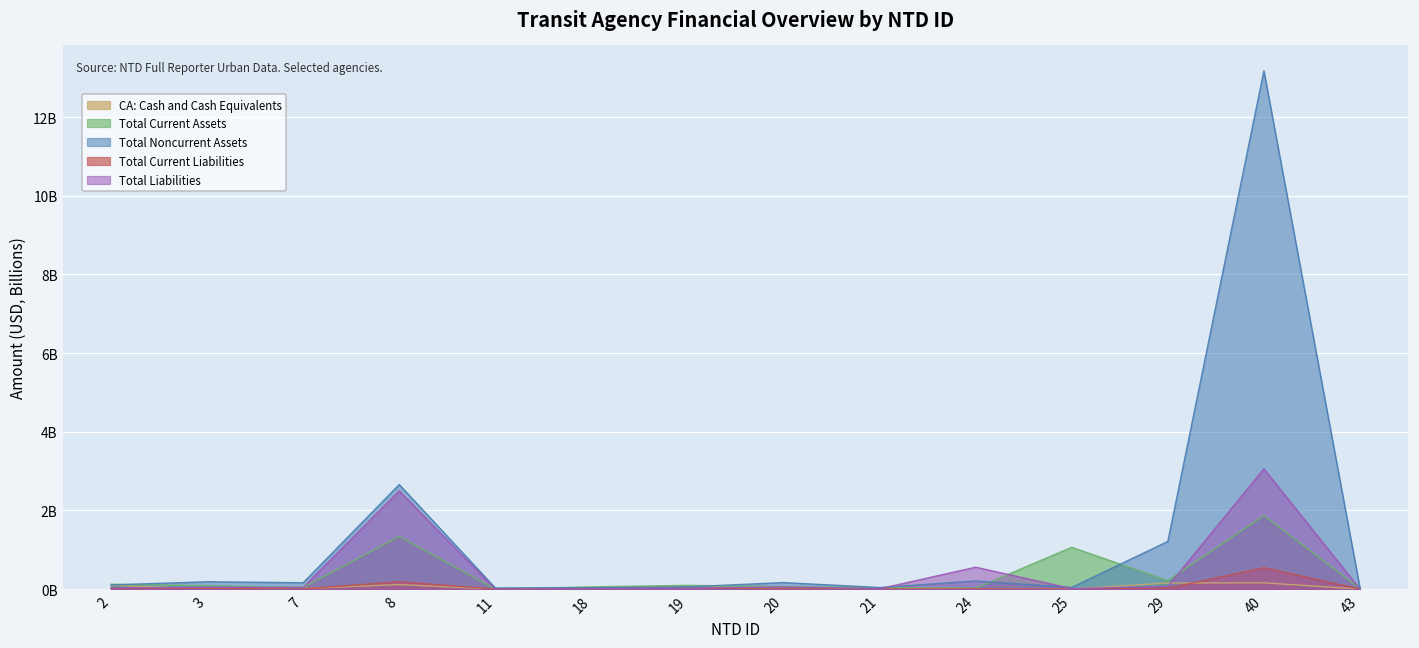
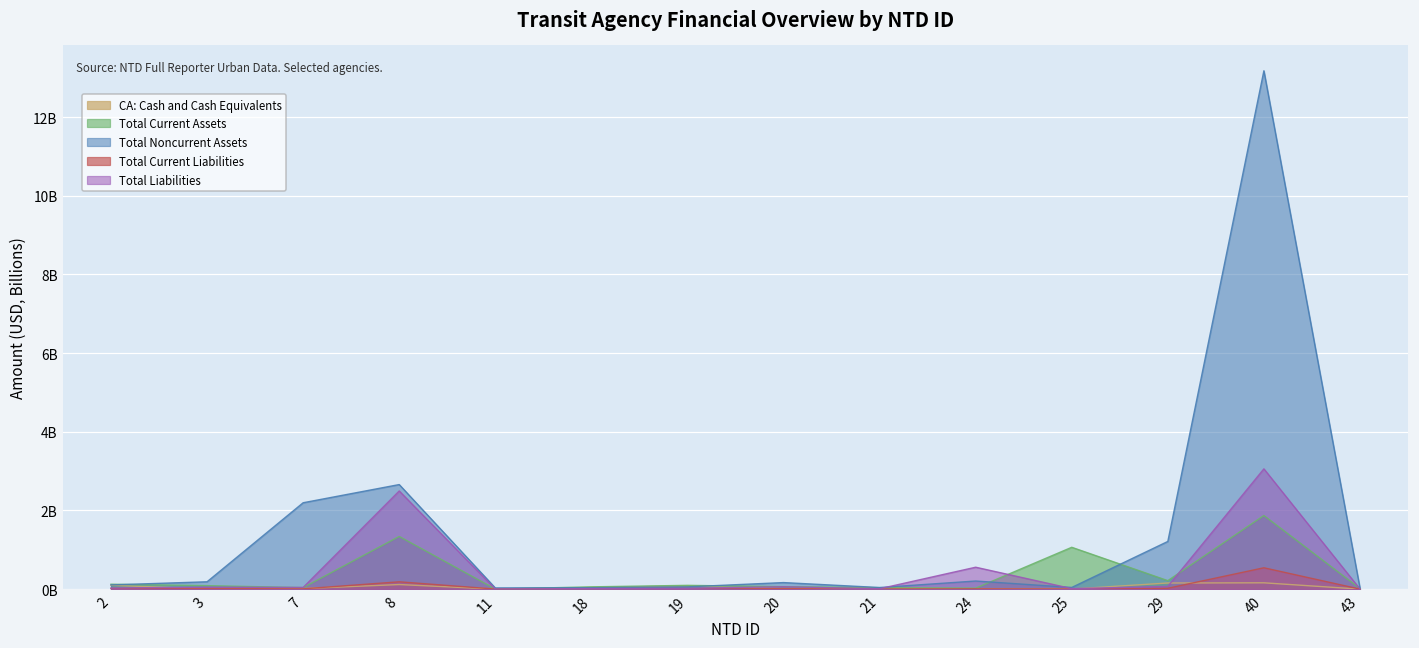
Total Noncurrent Assets, 7: 200000000 -> 2200000000
